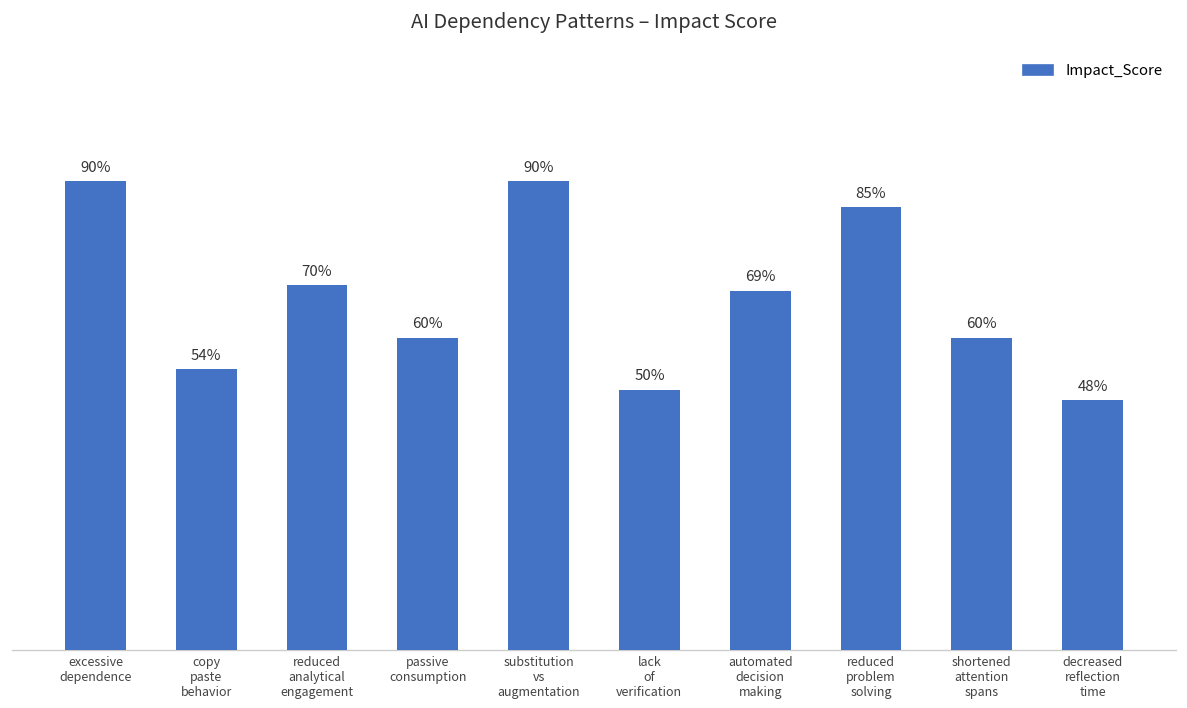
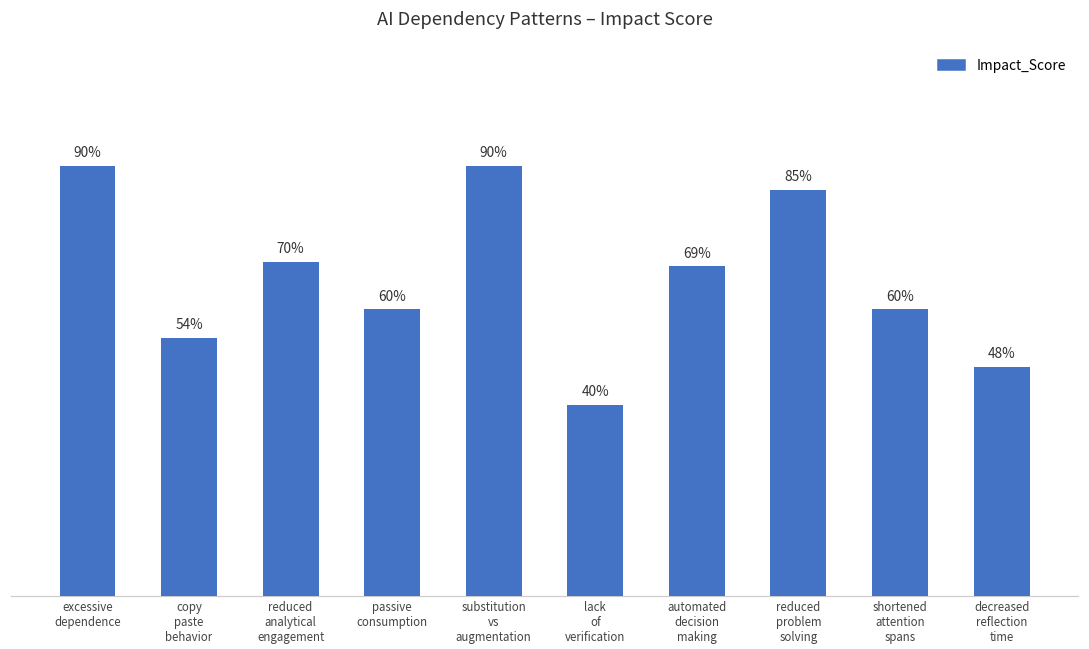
lack of verification: 50% -> 40%
